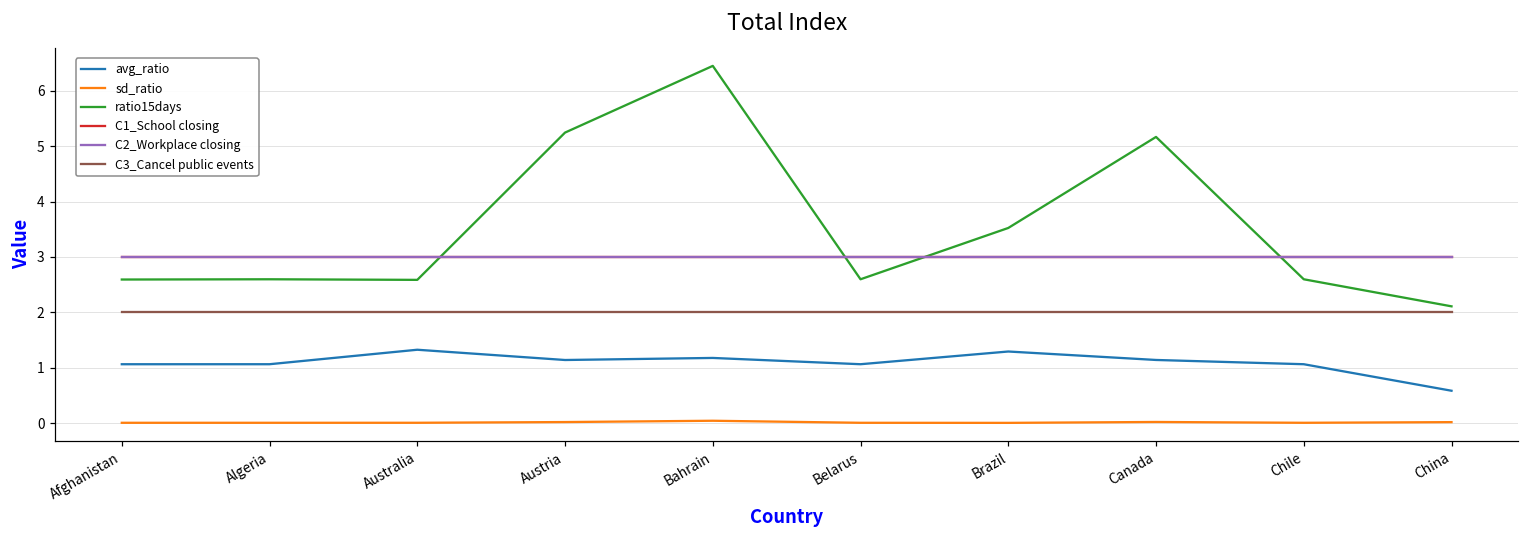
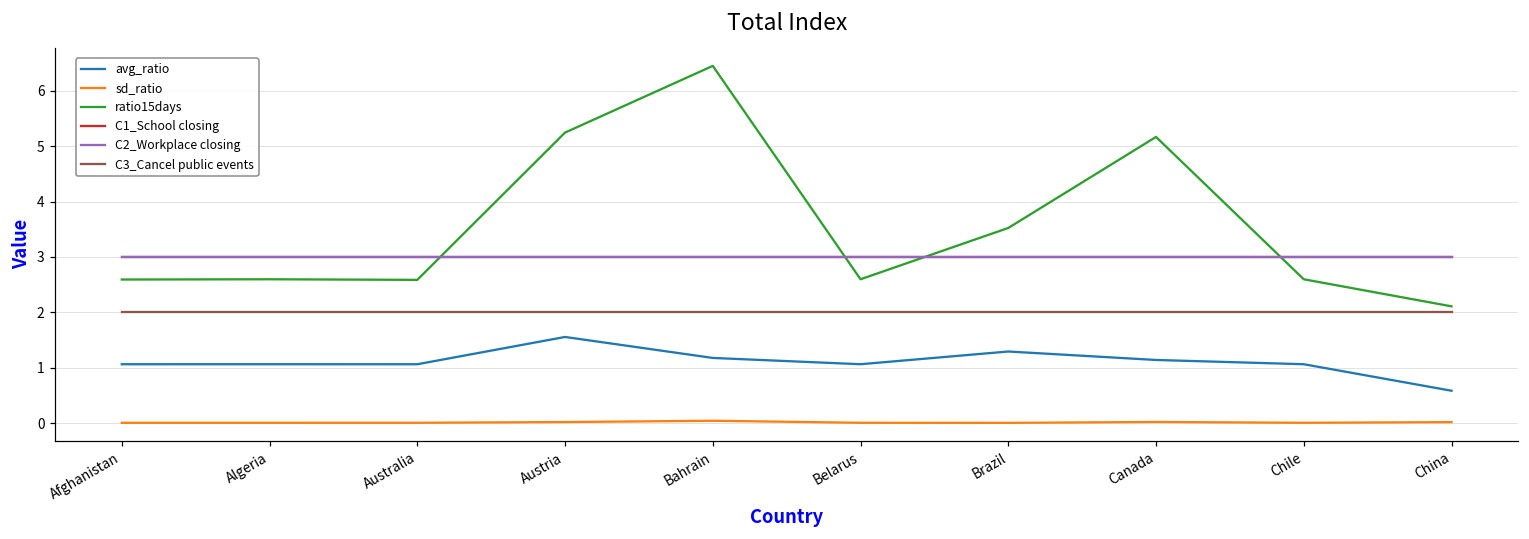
avg_ratio, Australia: 1.3 -> 1.1
avg_ratio, Austria: 1.1 -> 1.6
